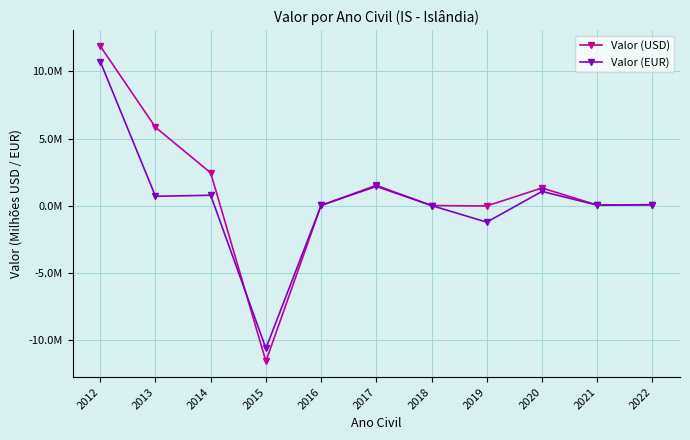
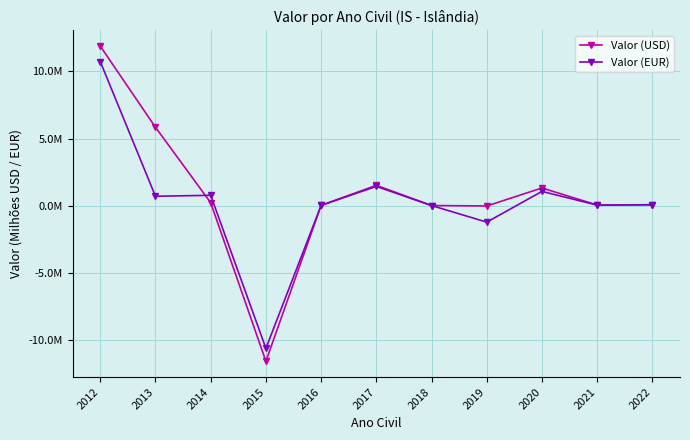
Valor (USD), 2014: 2400000 -> 200000
